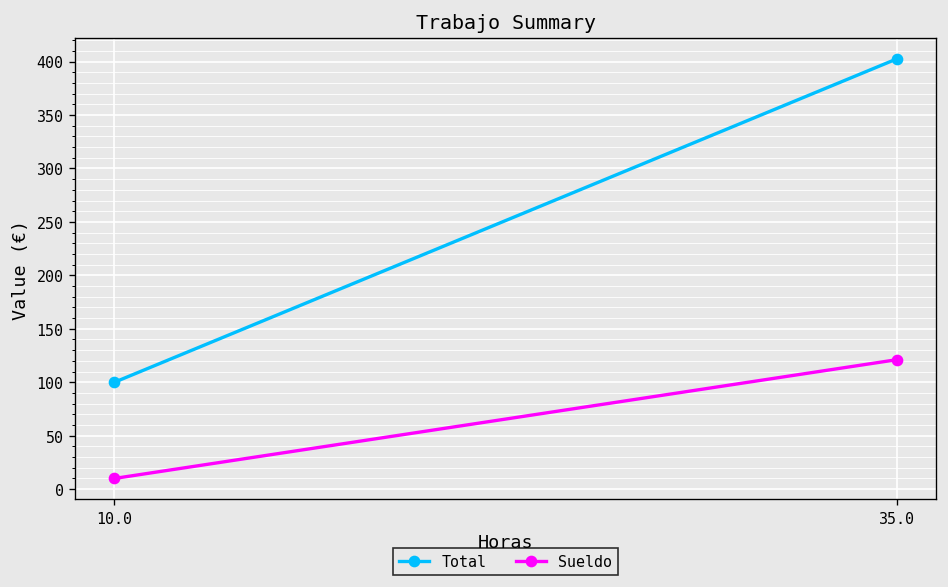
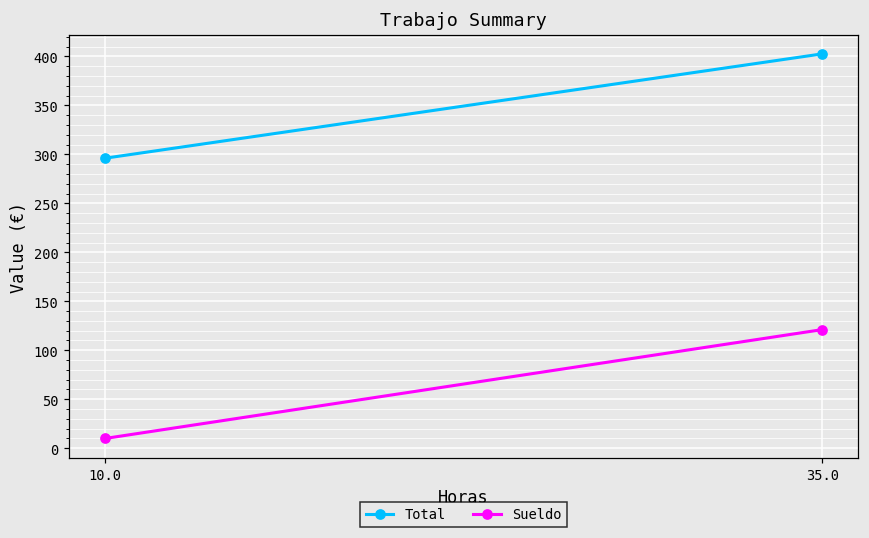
Total, 10.0: 100 -> 300
